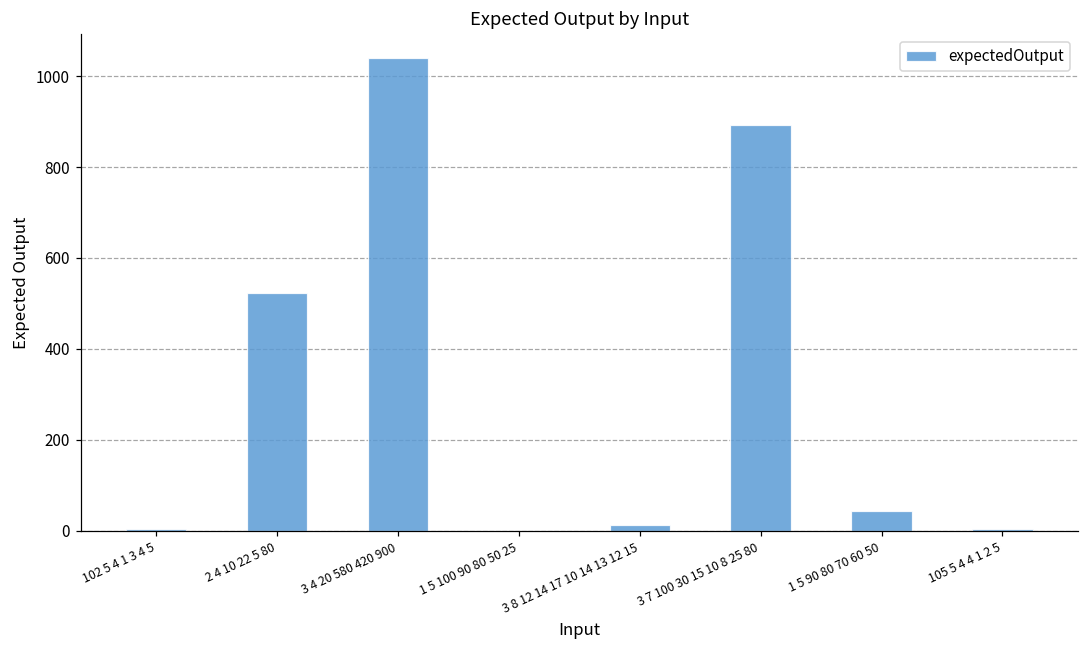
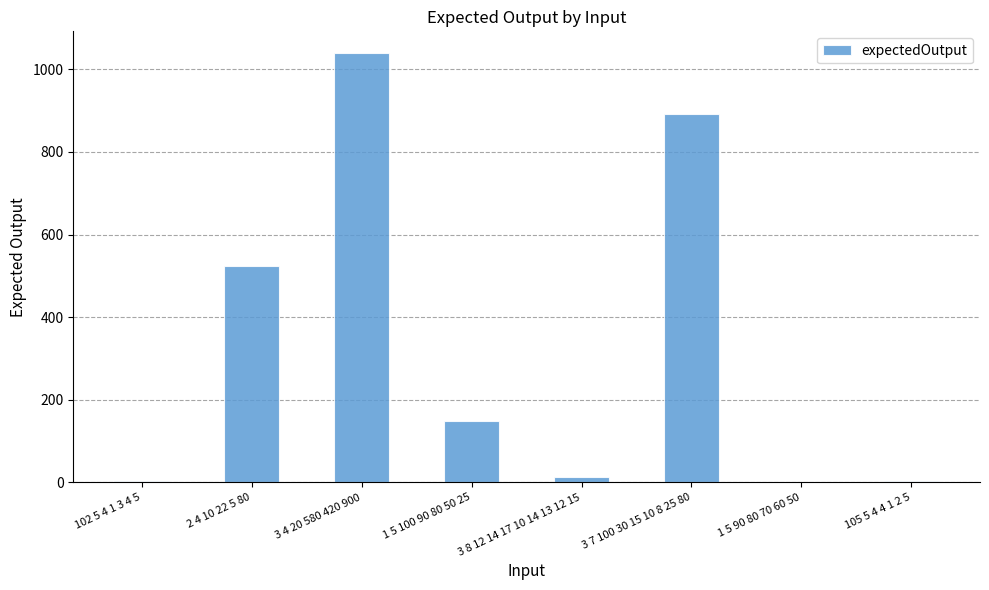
1 5 100 90 80 50 25: 0 -> 150
1 5 90 80 70 60 50: 40 -> 0
